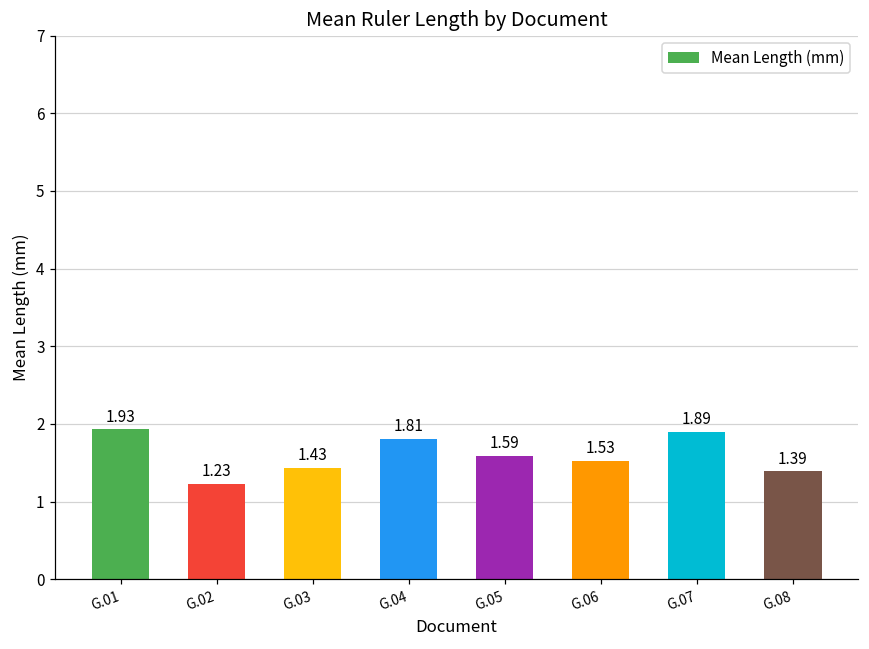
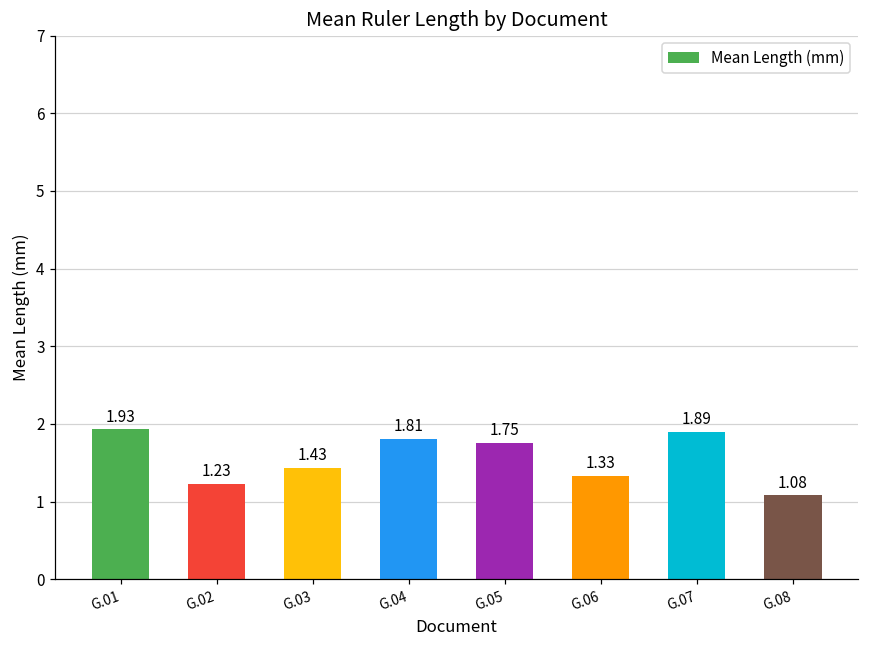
G.05: 1.59 -> 1.75
G.06: 1.53 -> 1.33
G.08: 1.39 -> 1.08
